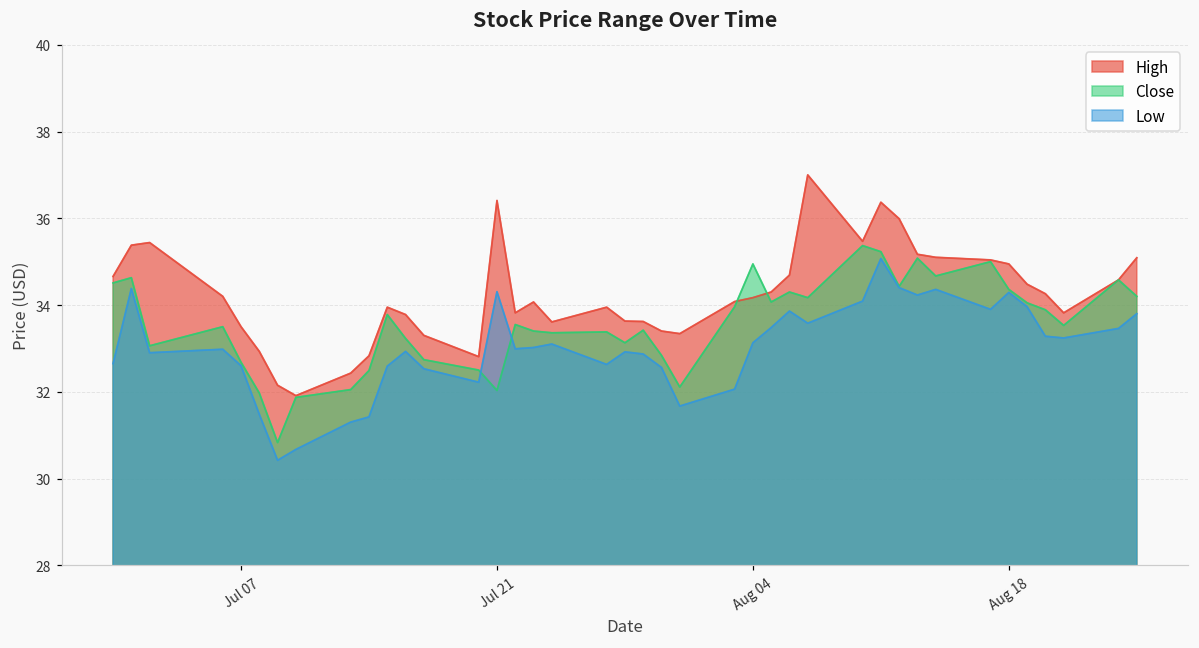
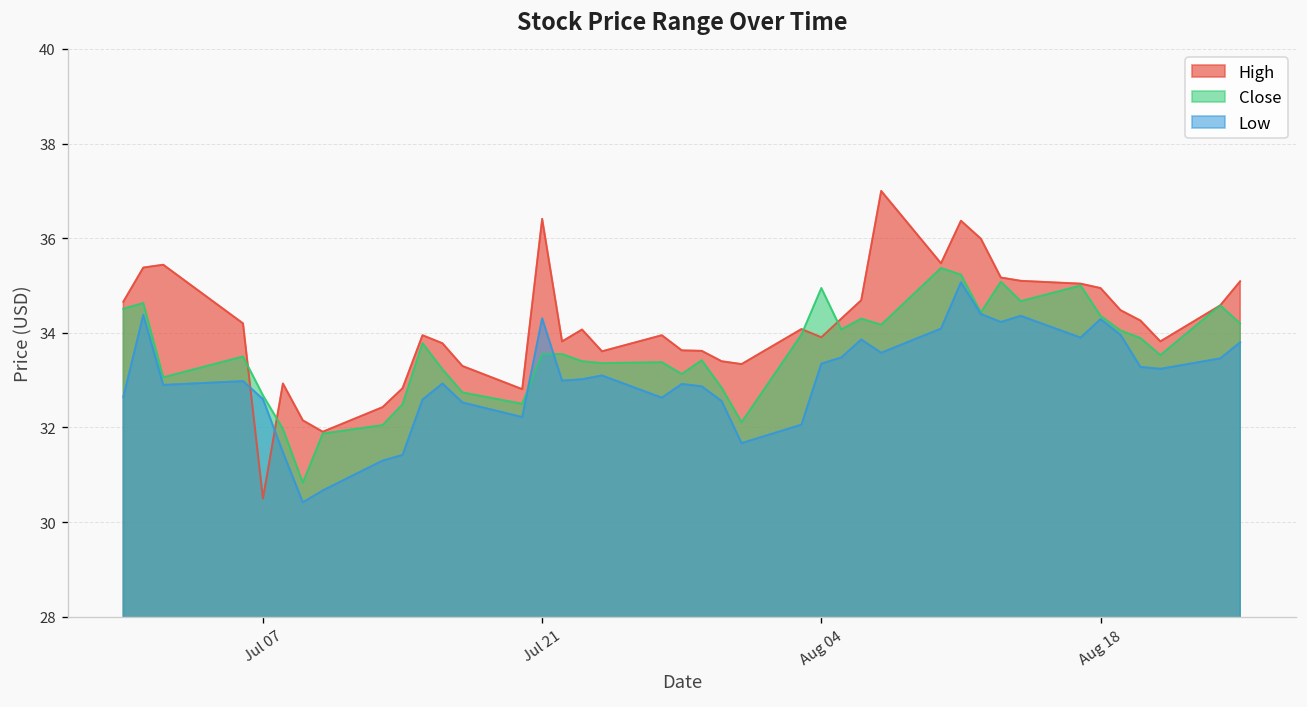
High, Jul 07: 33.5 -> 30.5
Close, Jul 21: 32.0 -> 33.5
High, Aug 04: 34.2 -> 33.9
Low, Aug 04: 33.1 -> 33.3
